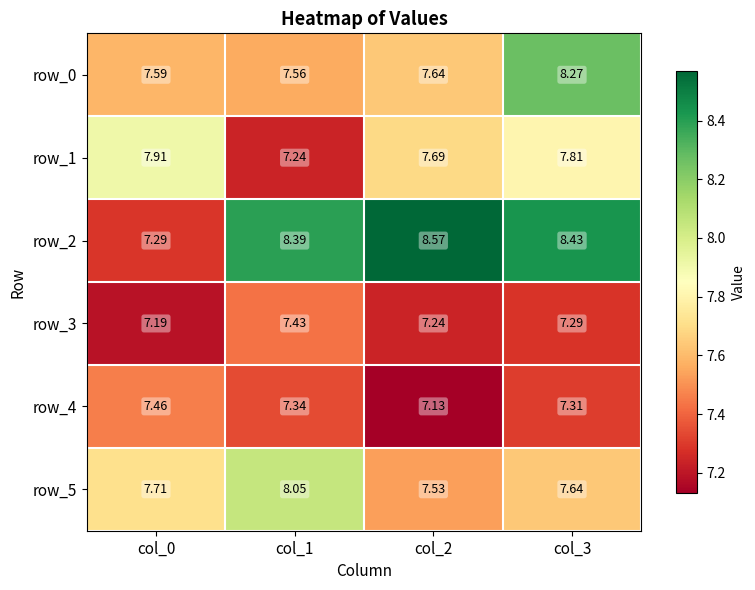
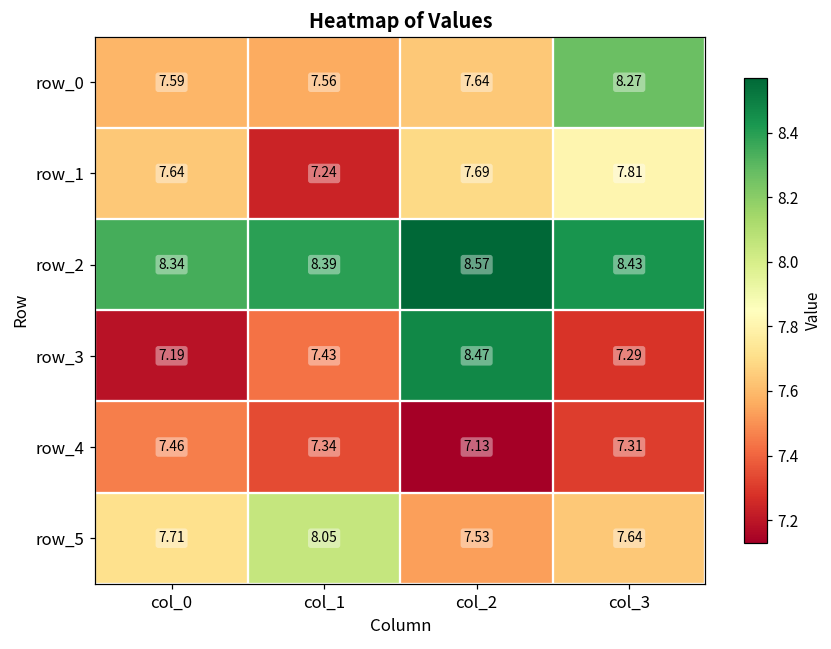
row_1, col_0: 7.91 -> 7.64
row_2, col_0: 7.29 -> 8.34
row_3, col_2: 7.24 -> 8.47
